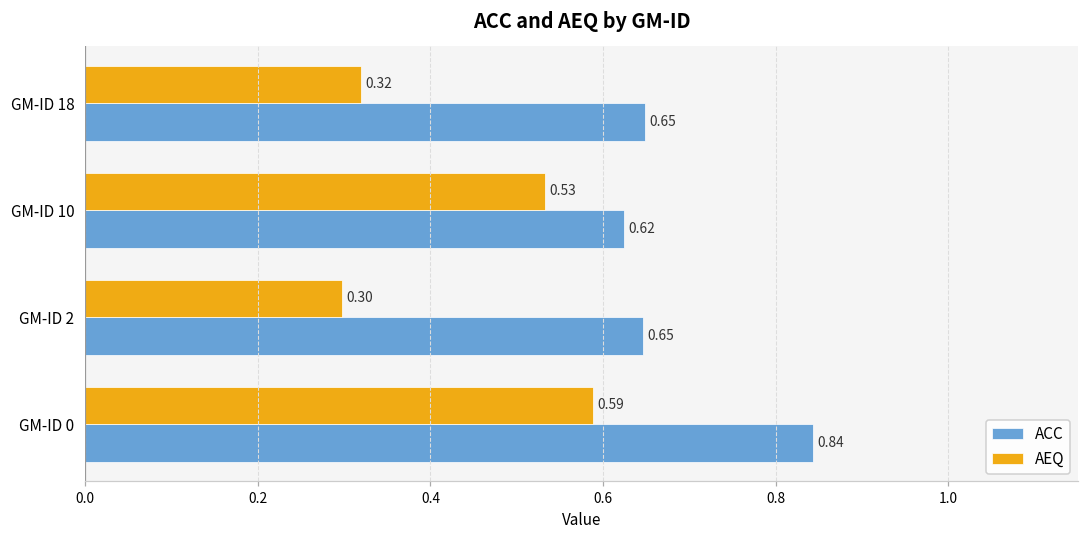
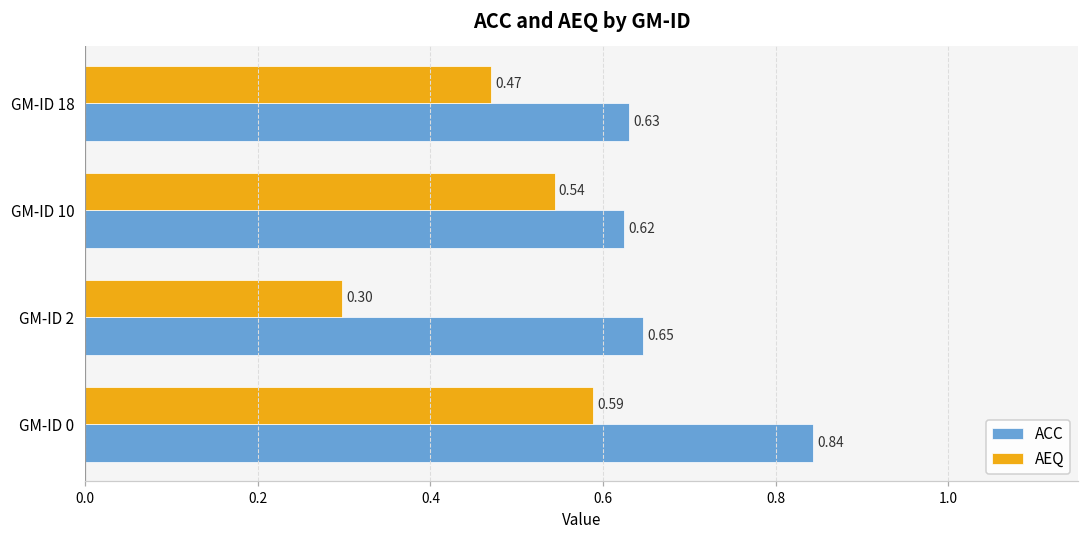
AEQ, GM-ID 18: 0.32 -> 0.47
ACC, GM-ID 18: 0.65 -> 0.63
AEQ, GM-ID 10: 0.53 -> 0.54
